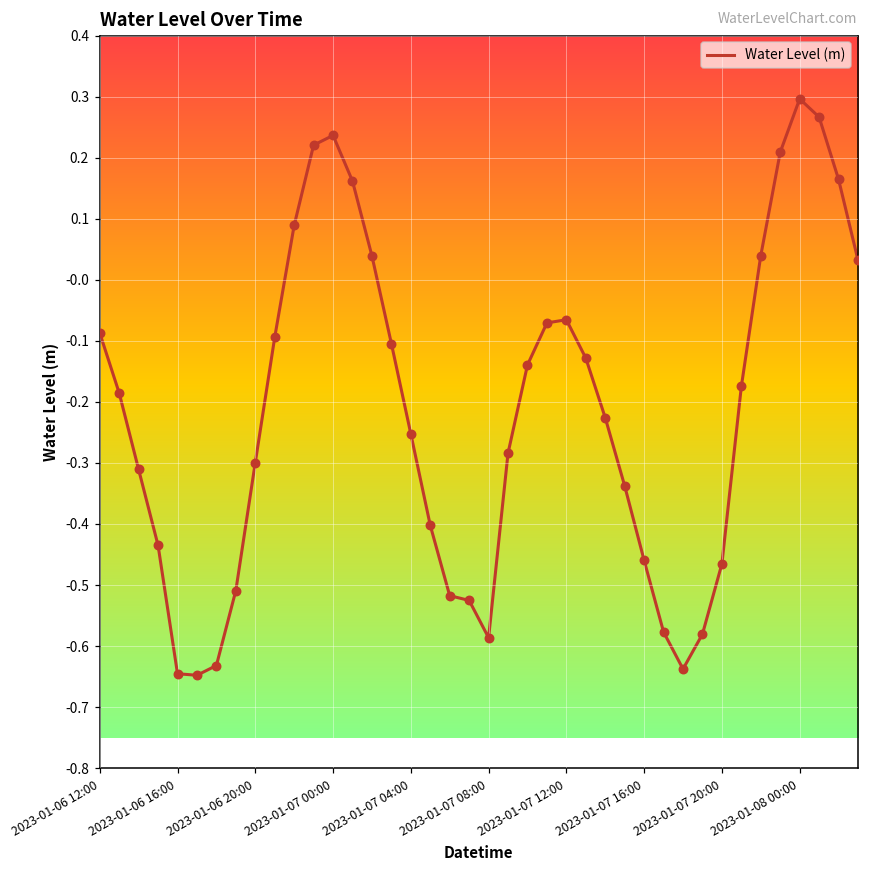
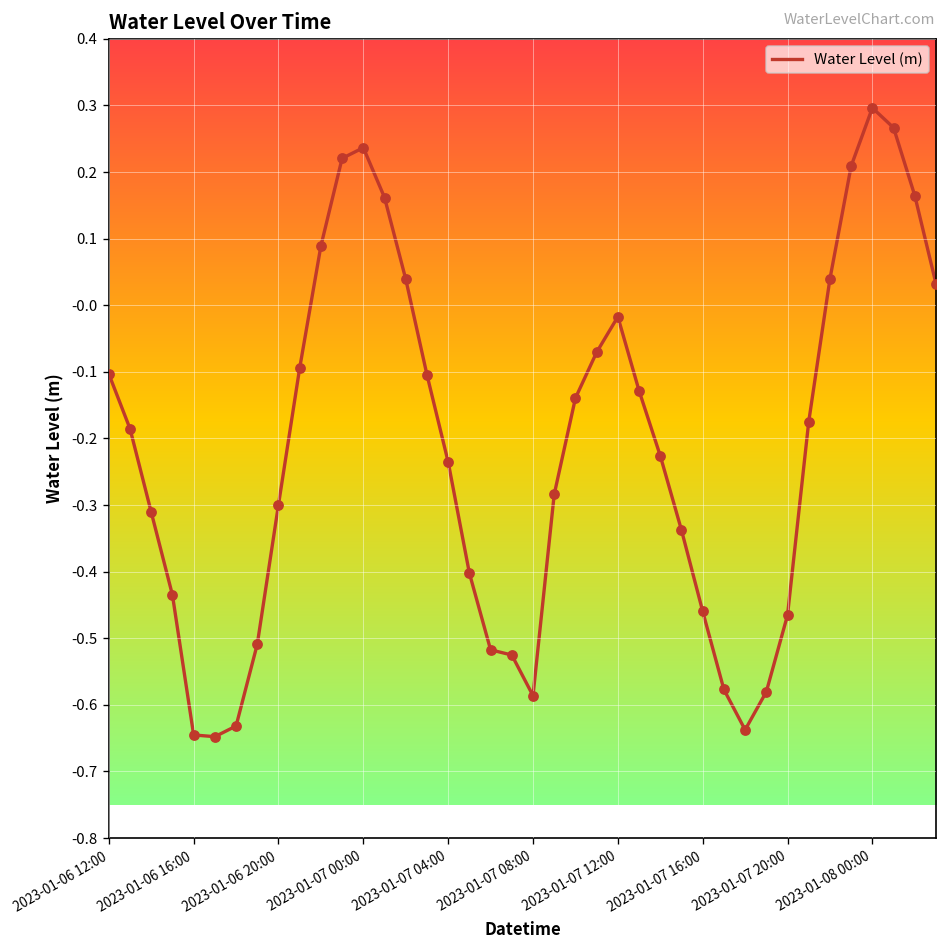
2023-01-06 12:00: -0.09 -> -0.10
2023-01-07 04:00: -0.25 -> -0.24
2023-01-07 12:00: -0.07 -> -0.02
